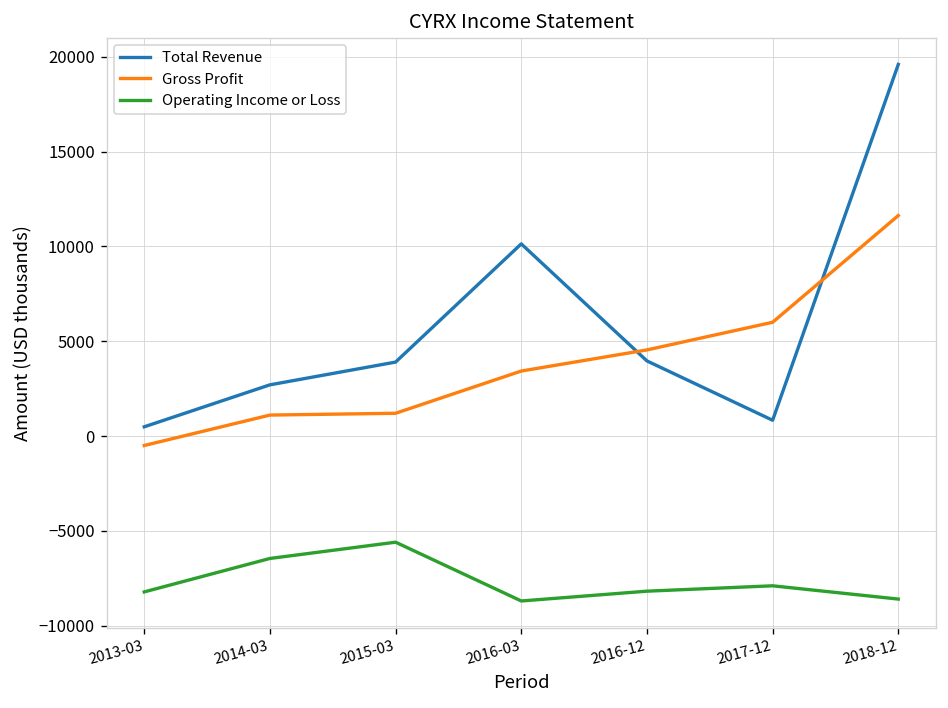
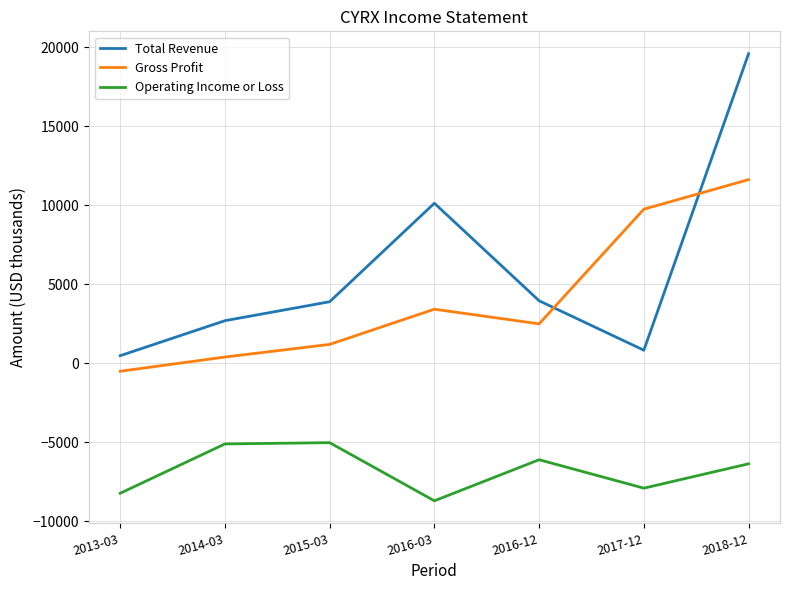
Gross Profit, 2014-03: 1100 -> 400
Operating Income or Loss, 2014-03: -6500 -> -5100
Operating Income or Loss, 2015-03: -5600 -> -5000
Gross Profit, 2016-12: 4500 -> 2500
Operating Income or Loss, 2016-12: -8200 -> -6100
Gross Profit, 2017-12: 6000 -> 9800
Operating Income or Loss, 2018-12: -8600 -> -6400
